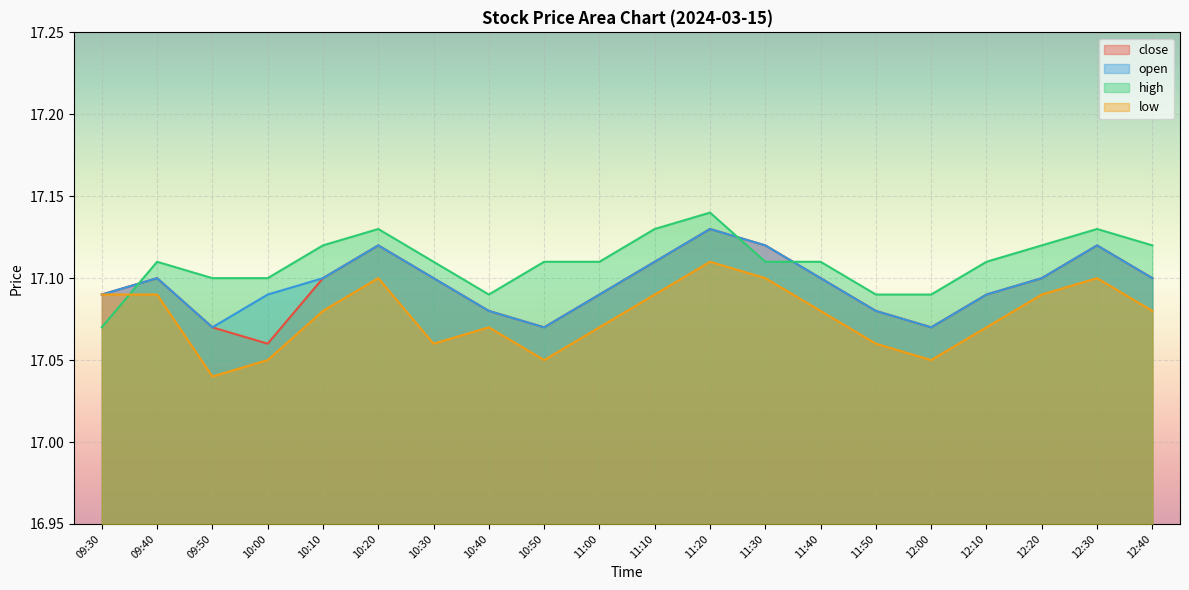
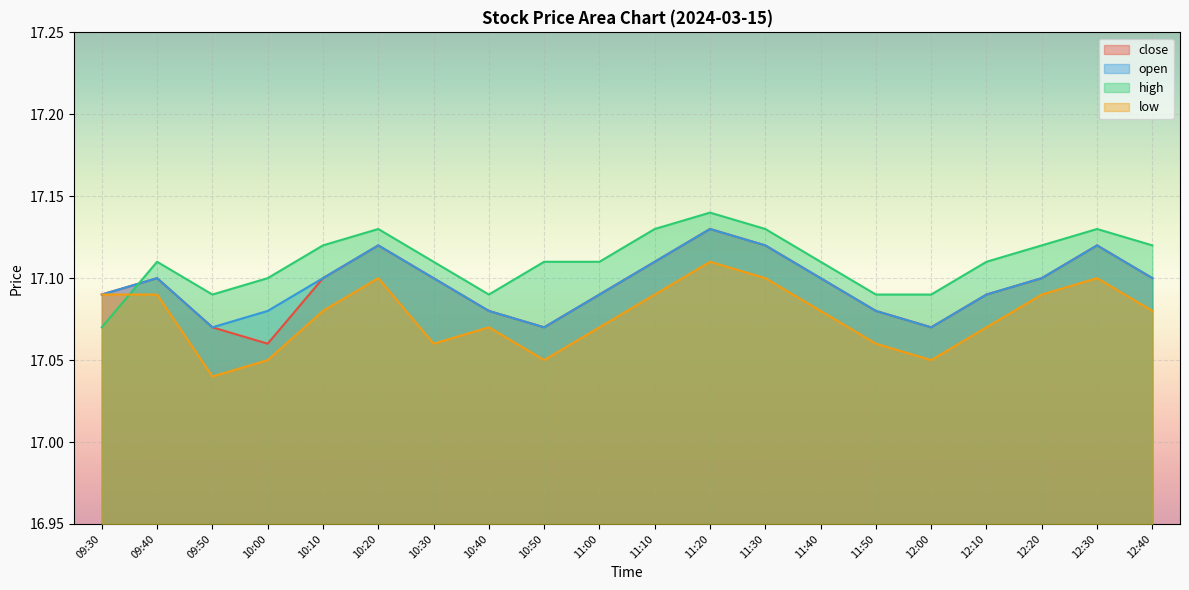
high, 09:50: 17.10 -> 17.09
open, 10:00: 17.09 -> 17.08
high, 11:30: 17.11 -> 17.13
